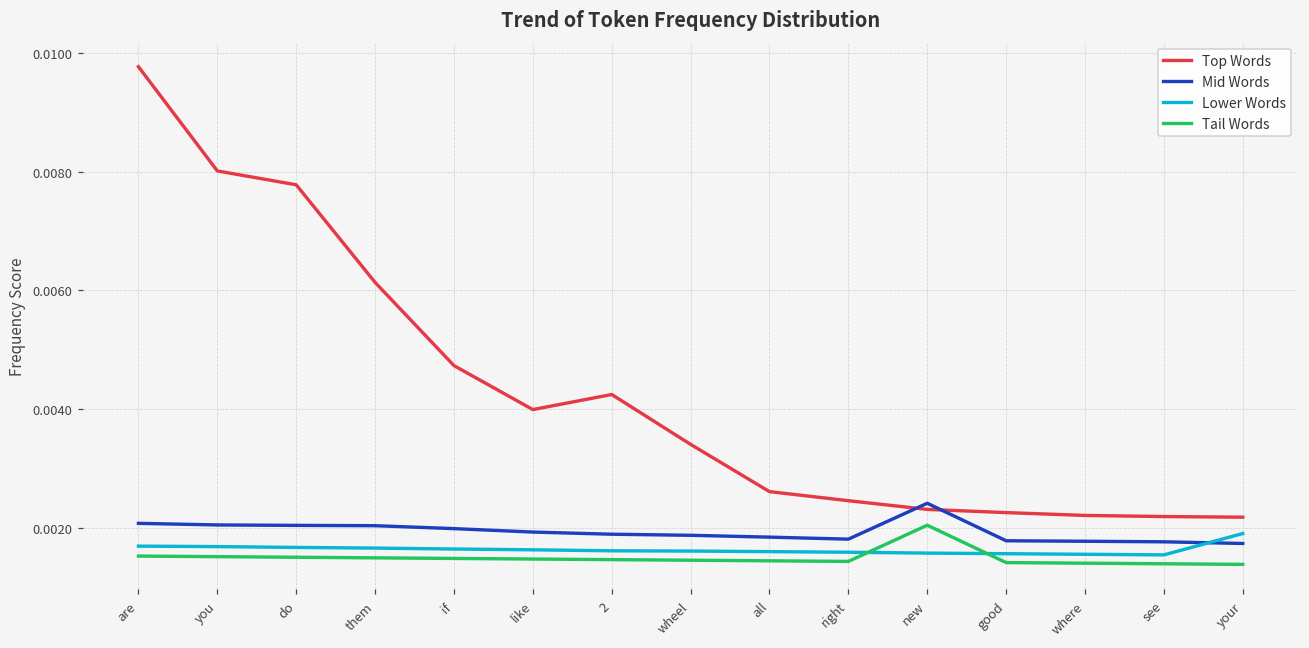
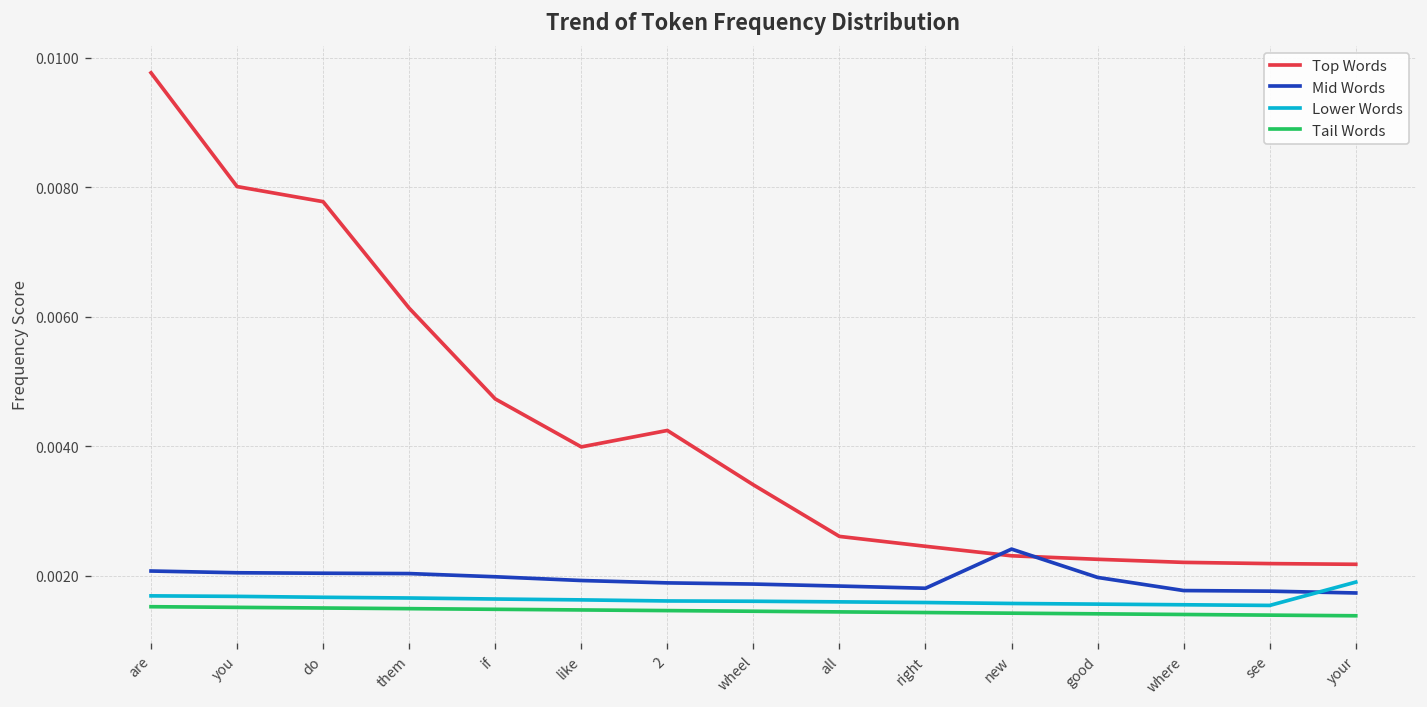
Tail Words, new: 0.0020 -> 0.0014
Mid Words, good: 0.0018 -> 0.0020
